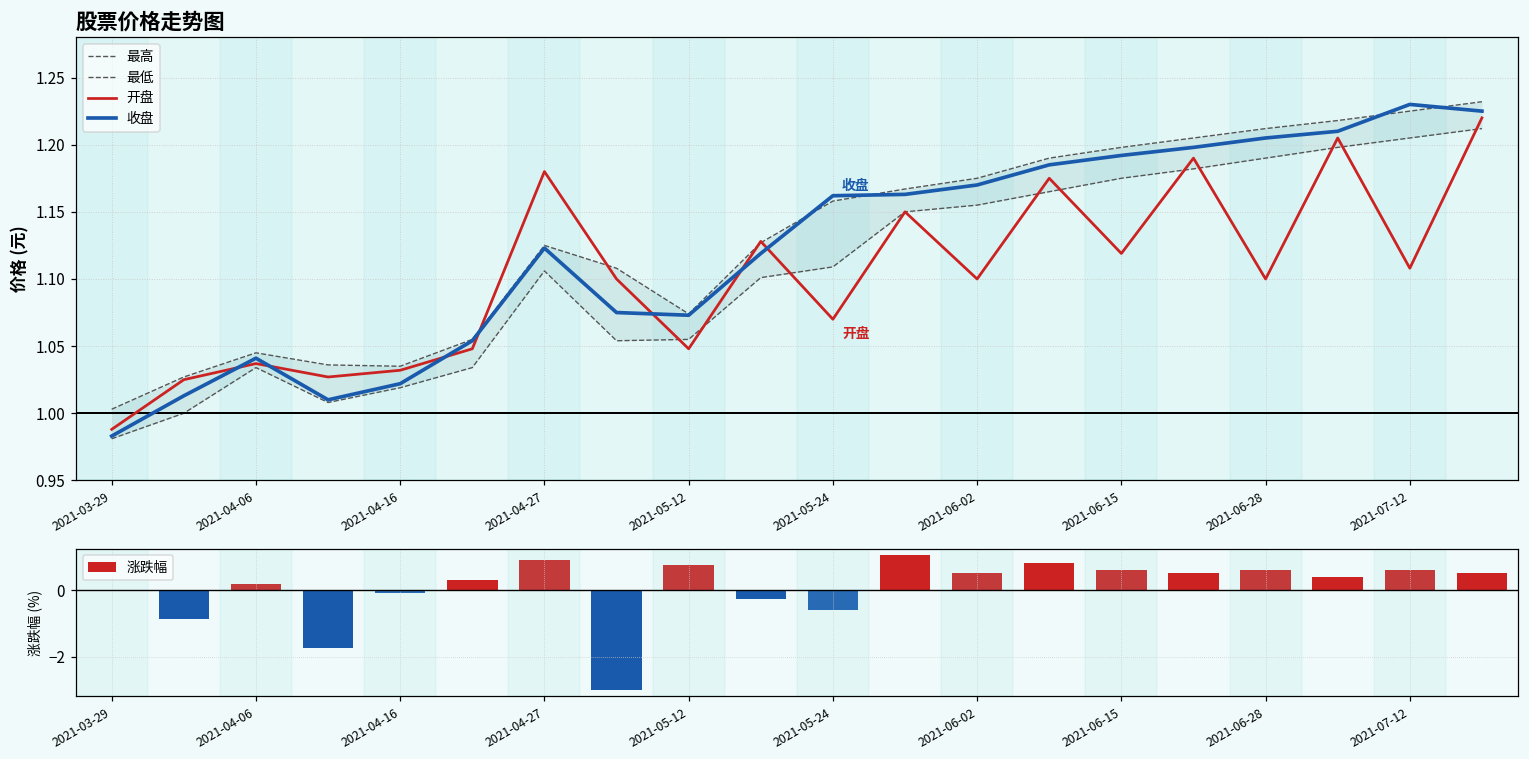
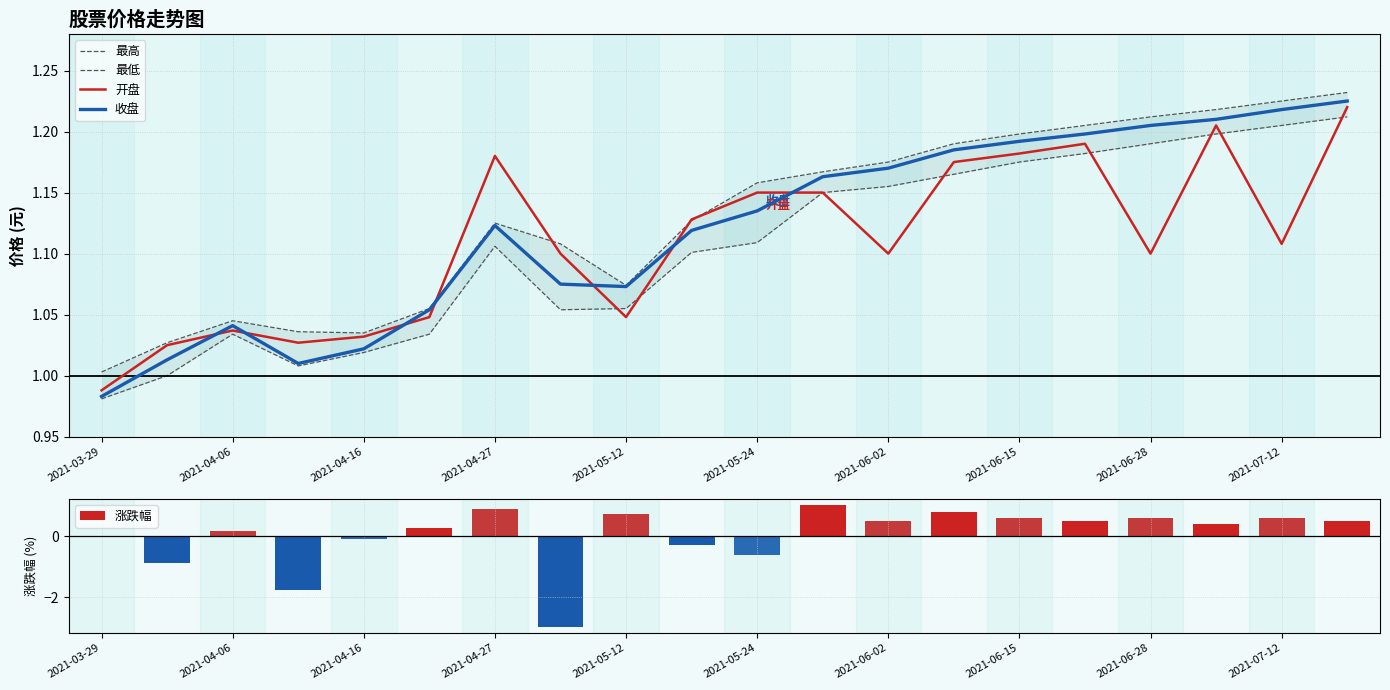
股票价格走势图, 开盘, 2021-05-24: 1.07 -> 1.15
股票价格走势图, 收盘, 2021-05-24: 1.162 -> 1.135
股票价格走势图, 开盘, 2021-06-15: 1.119 -> 1.182
股票价格走势图, 收盘, 2021-07-12: 1.230 -> 1.218
